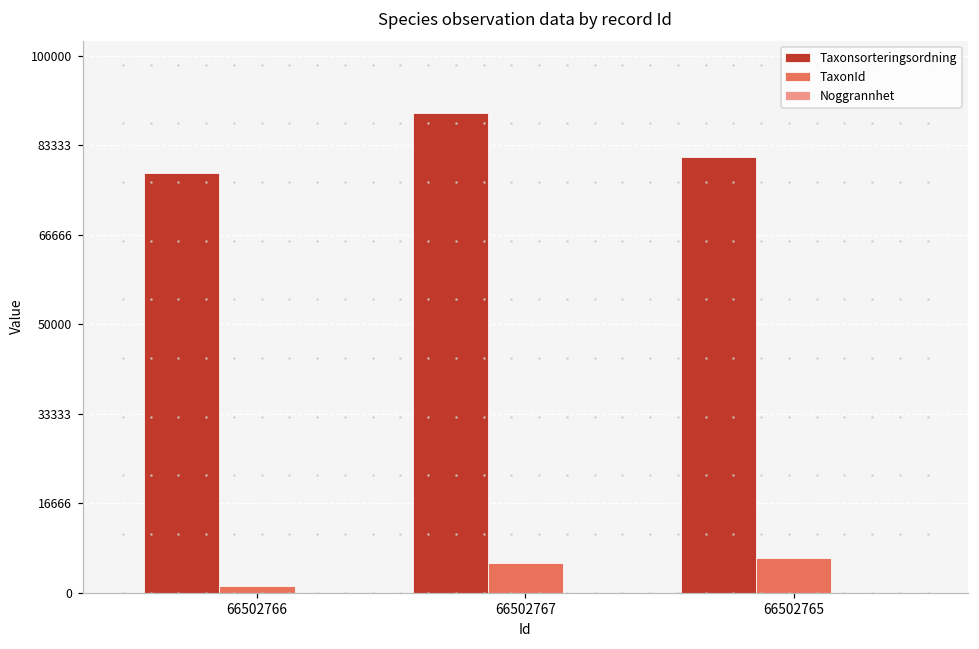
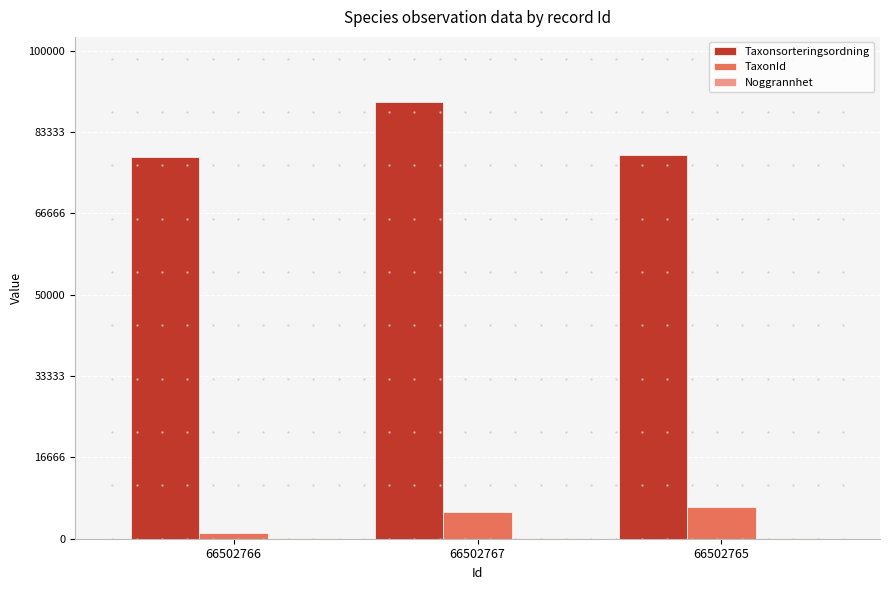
Taxonsorteringsordning, 66502765: 81000 -> 79000
